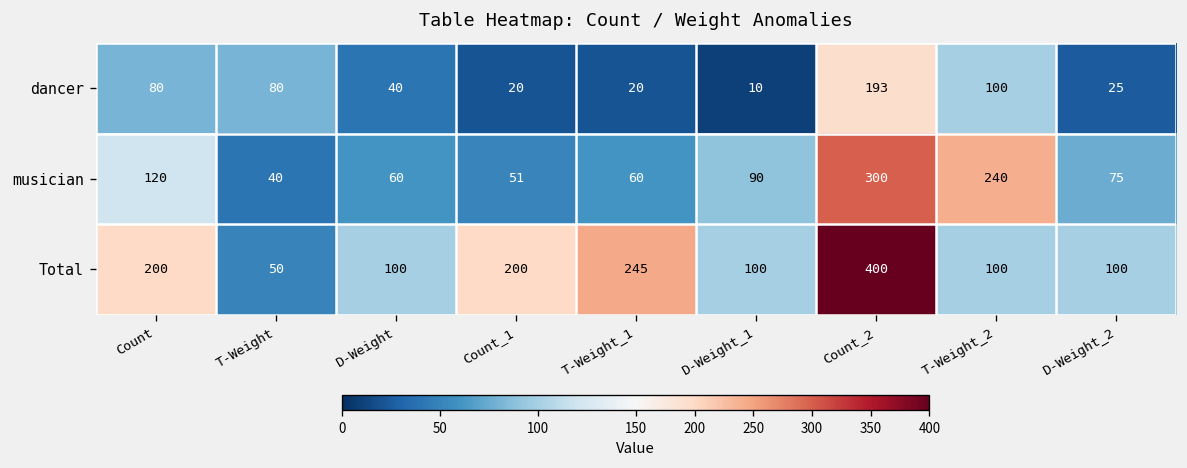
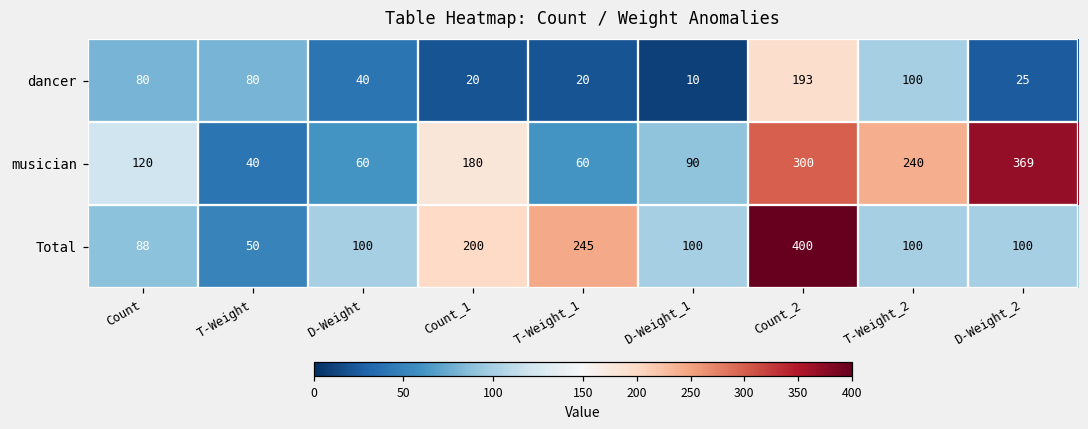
musician, Count_1: 51 -> 180
musician, D-Weight_2: 75 -> 369
Total, Count: 200 -> 88
